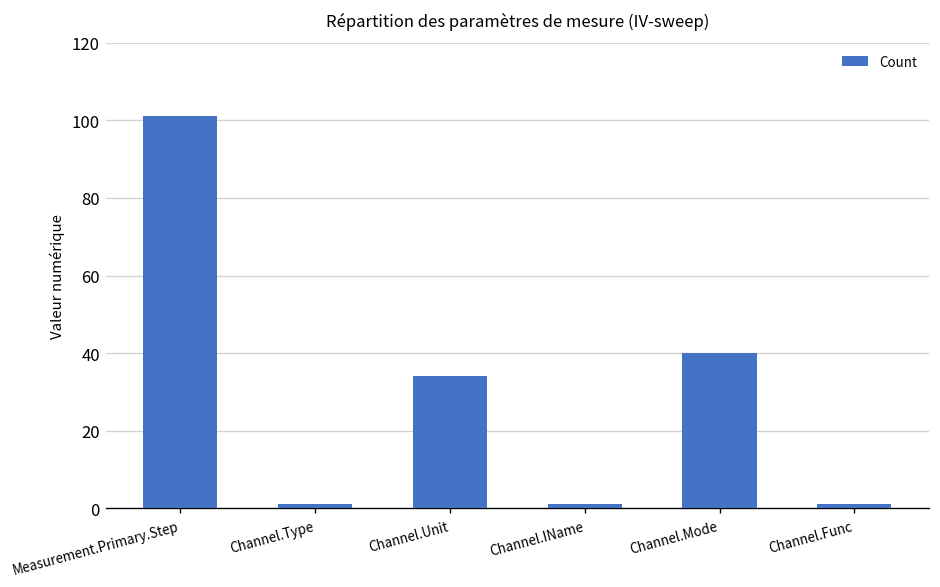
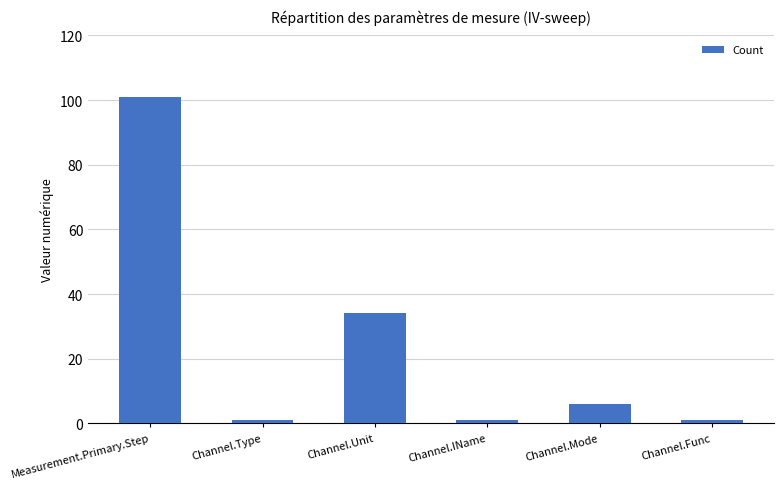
Channel.Mode: 40 -> 6
